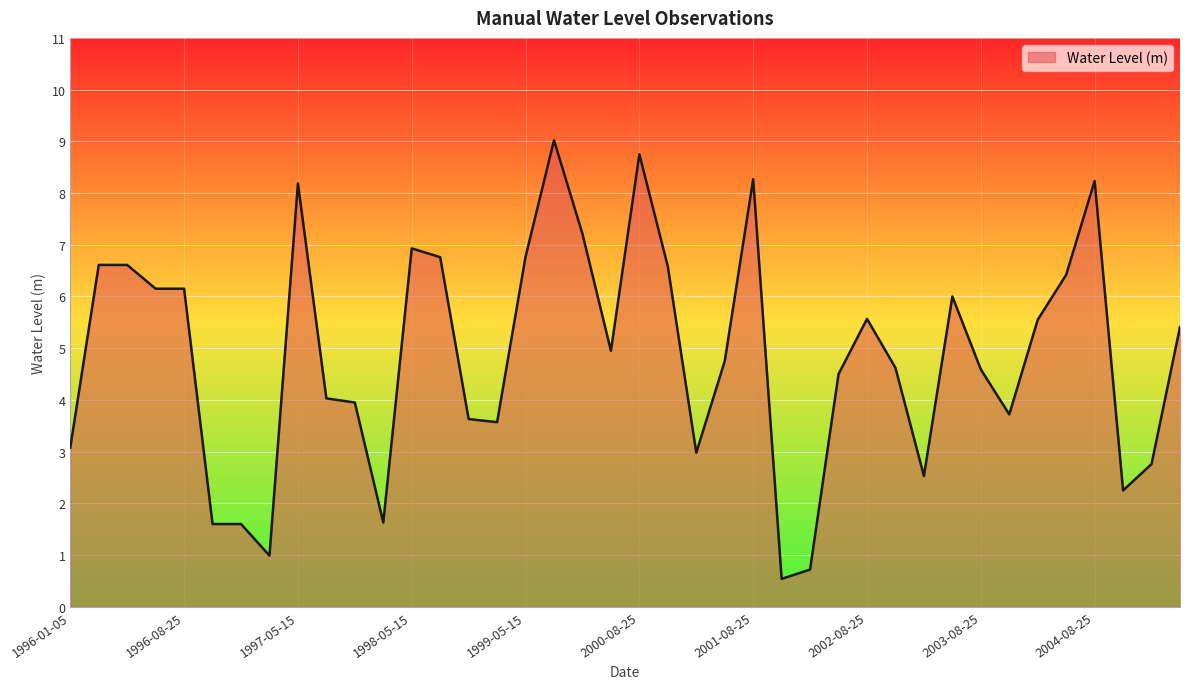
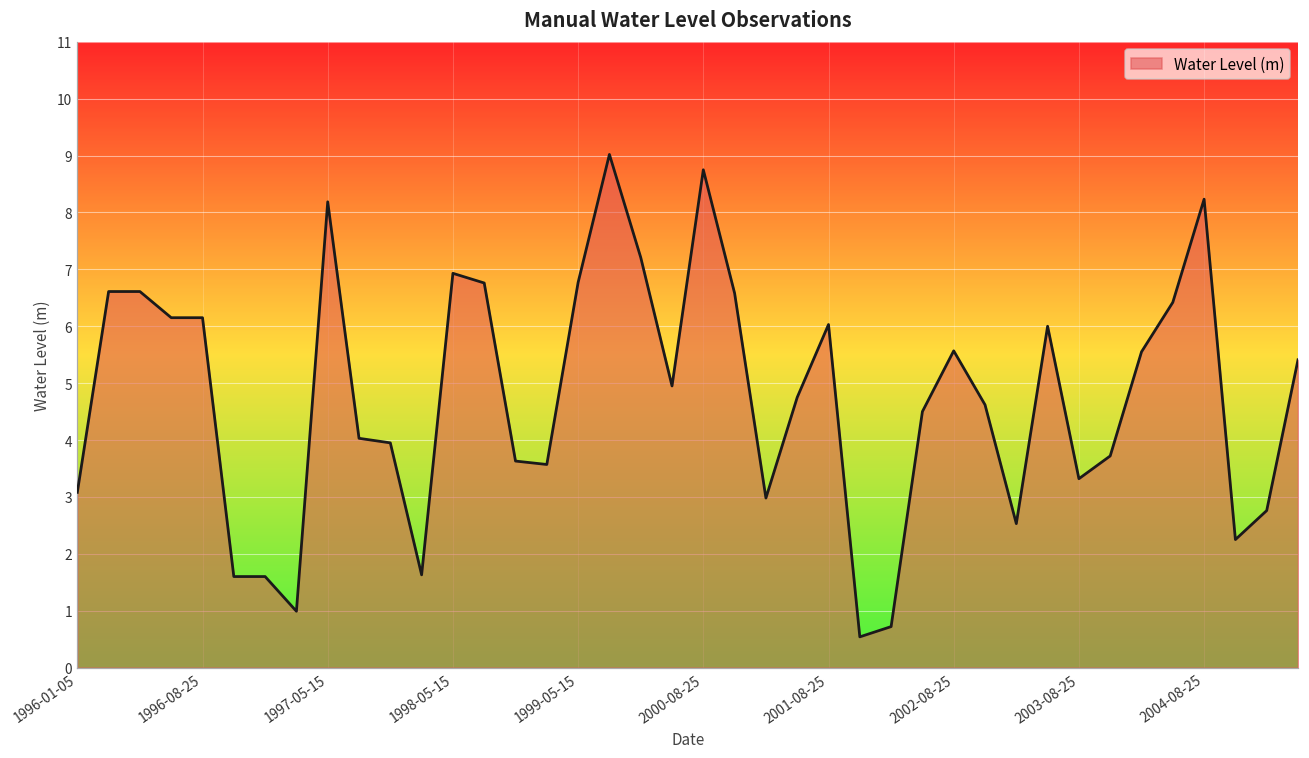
2001-08-25: 8.3 -> 6.0
2003-08-25: 4.6 -> 3.3
